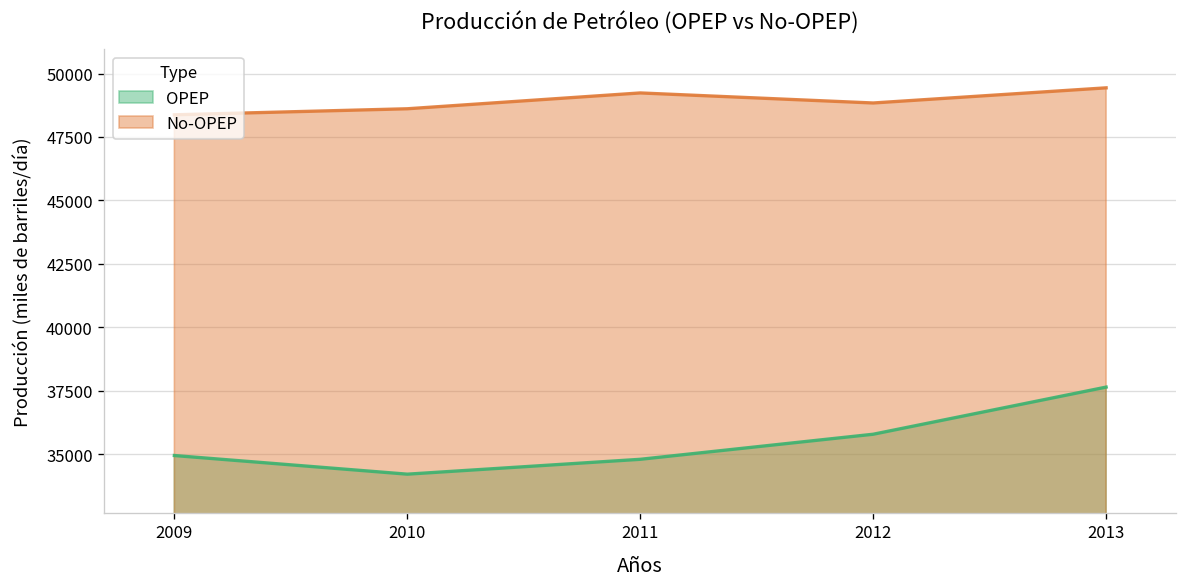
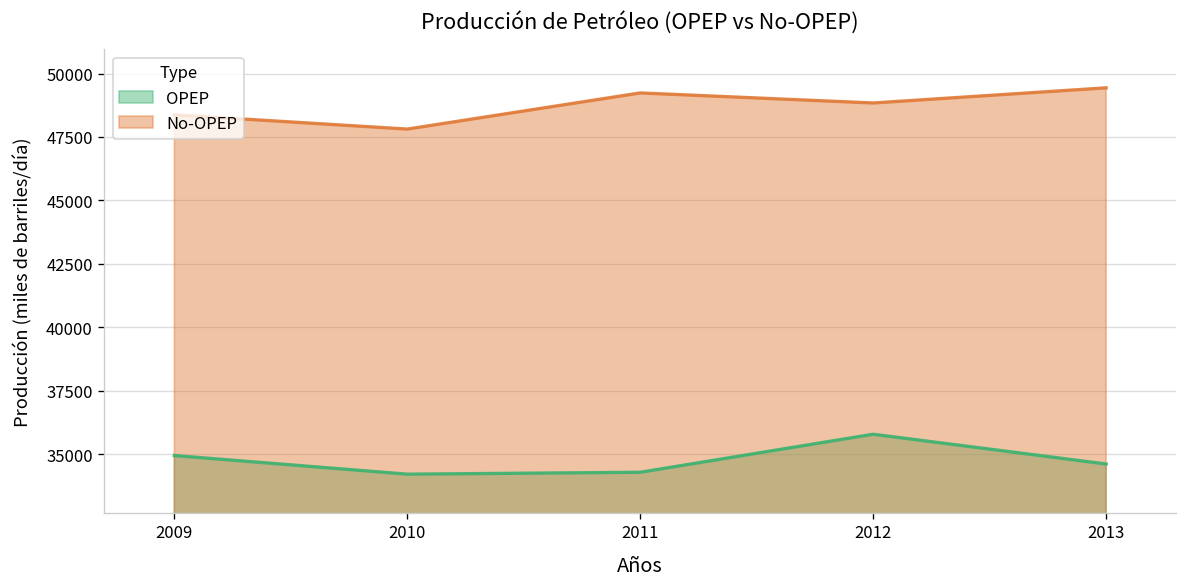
No-OPEP, 2010: 48600 -> 47800
OPEP, 2011: 34800 -> 34300
OPEP, 2013: 37600 -> 34600
